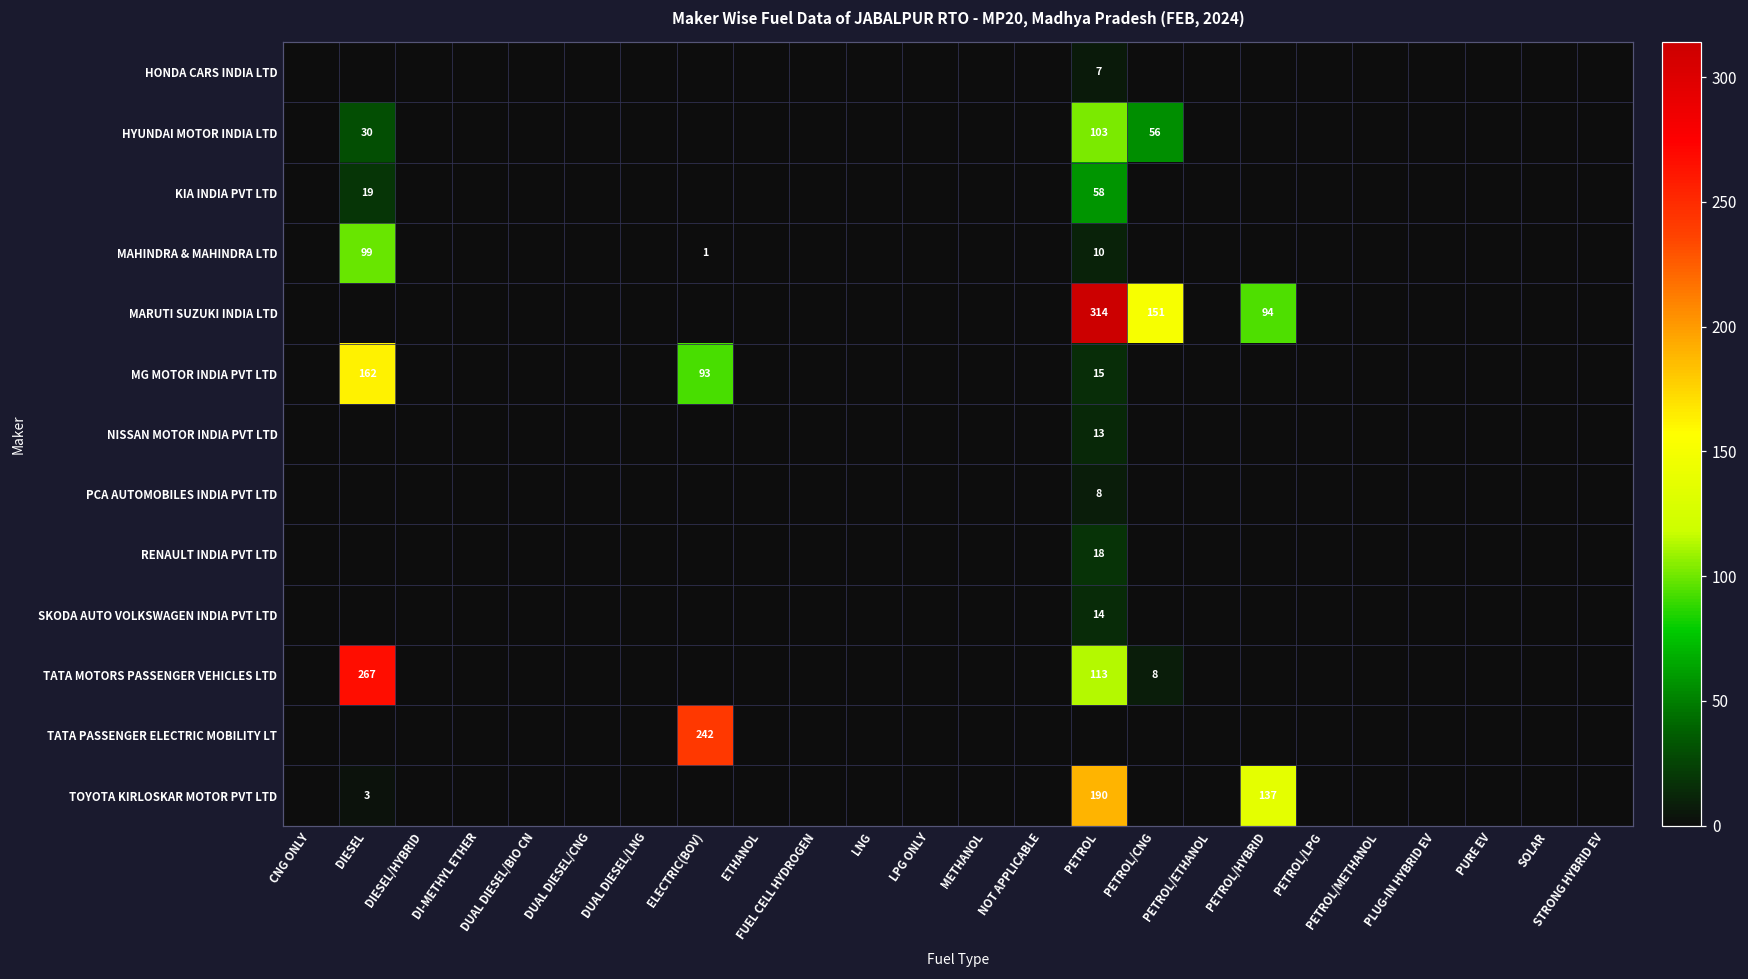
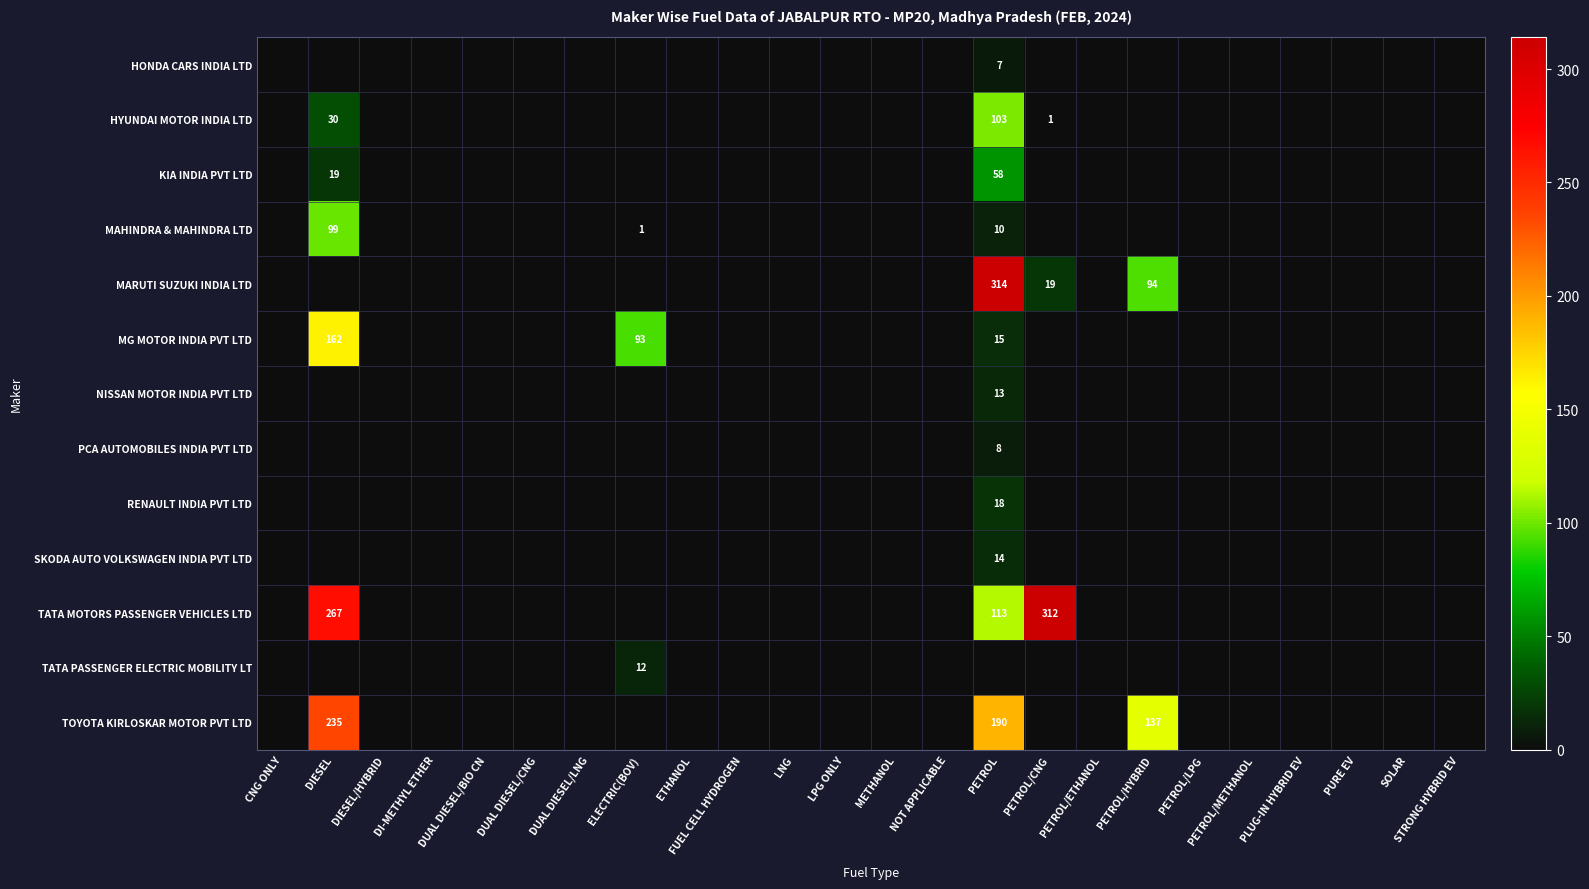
HYUNDAI MOTOR INDIA LTD, PETROL/CNG: 56 -> 1
MARUTI SUZUKI INDIA LTD, PETROL/CNG: 151 -> 19
TATA MOTORS PASSENGER VEHICLES LTD, PETROL/CNG: 8 -> 312
TATA PASSENGER ELECTRIC MOBILITY LT, ELECTRIC(BOV): 242 -> 12
TOYOTA KIRLOSKAR MOTOR PVT LTD, DIESEL: 3 -> 235
